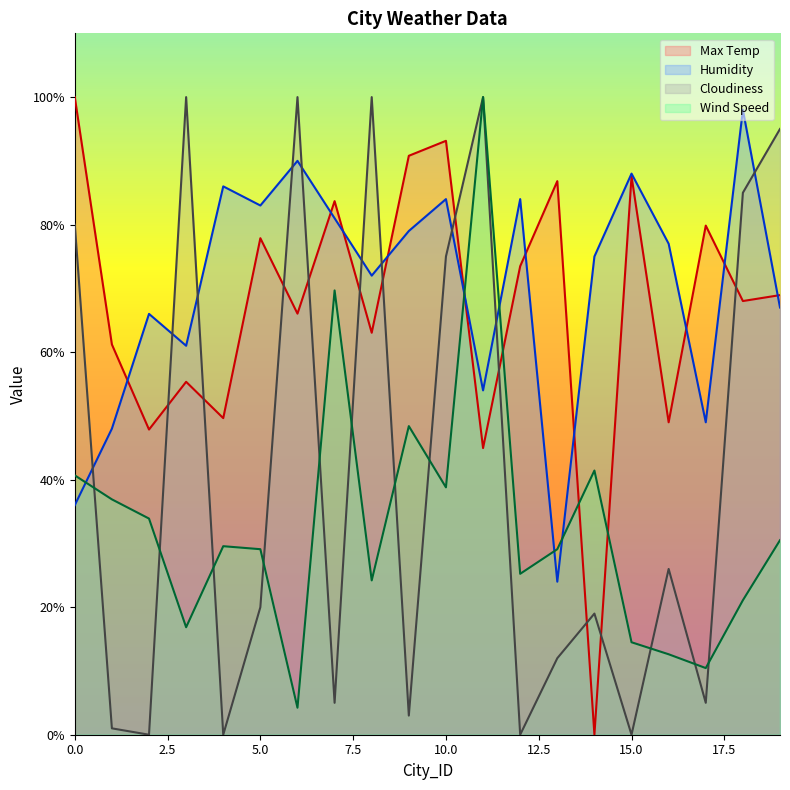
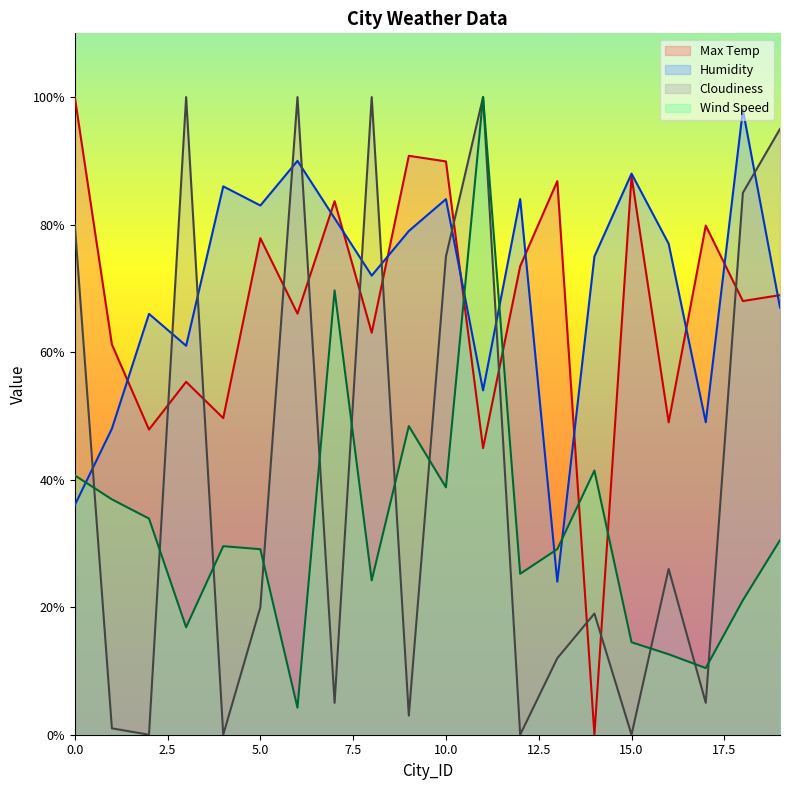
Max Temp, 10.0: 93% -> 90%
